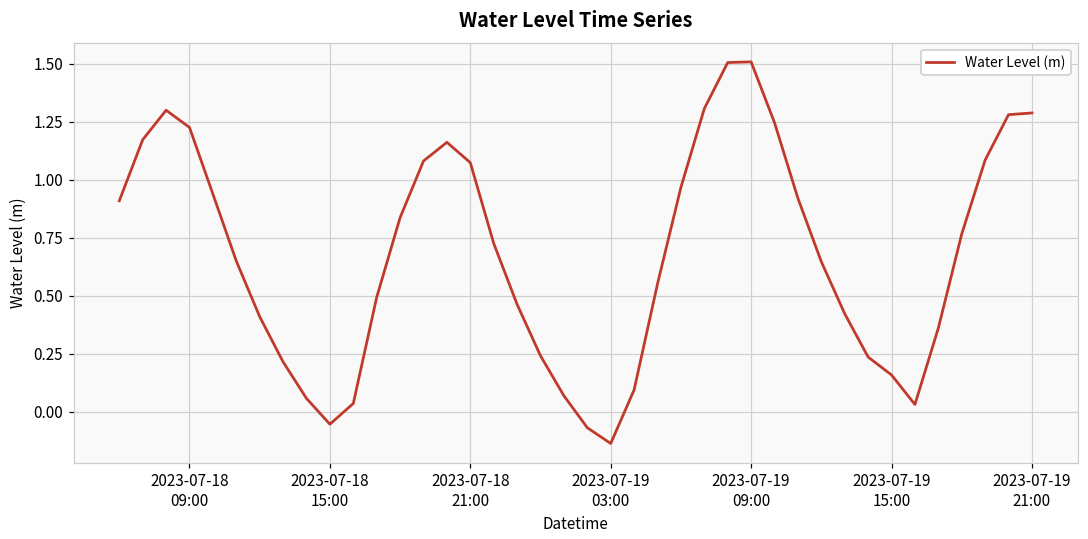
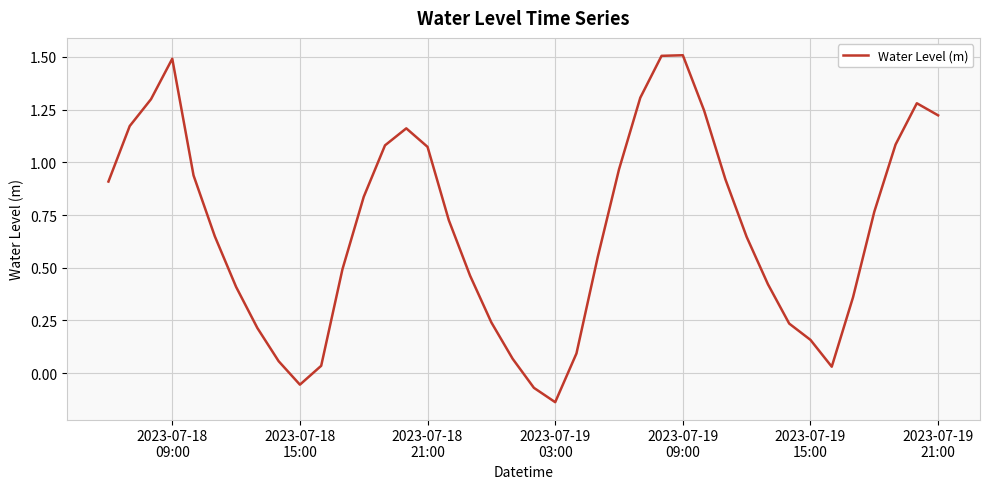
2023-07-18 09:00: 1.23 -> 1.49
2023-07-19 21:00: 1.29 -> 1.22
